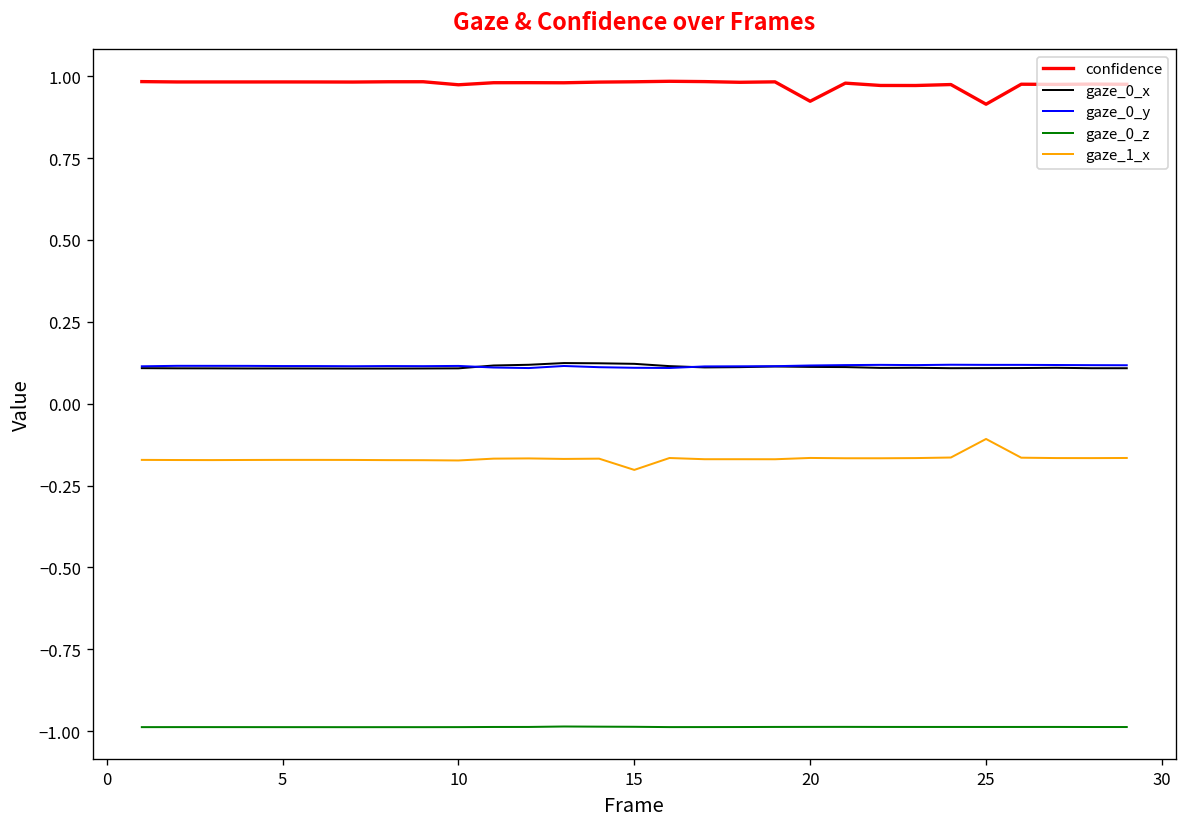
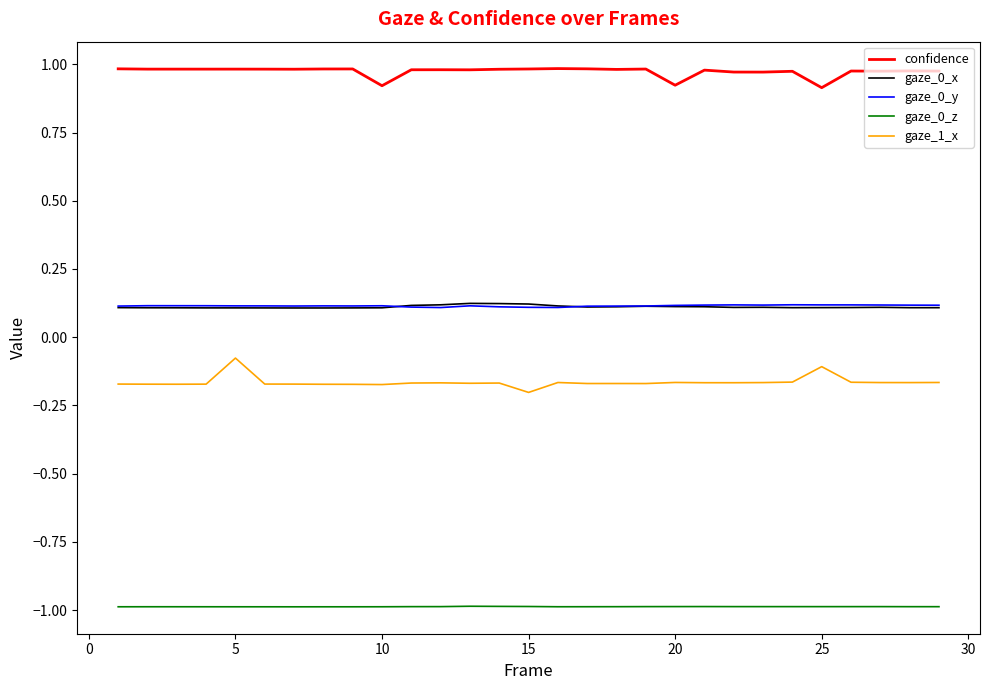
gaze_1_x, 5: -0.17 -> -0.08
confidence, 10: 0.97 -> 0.92
